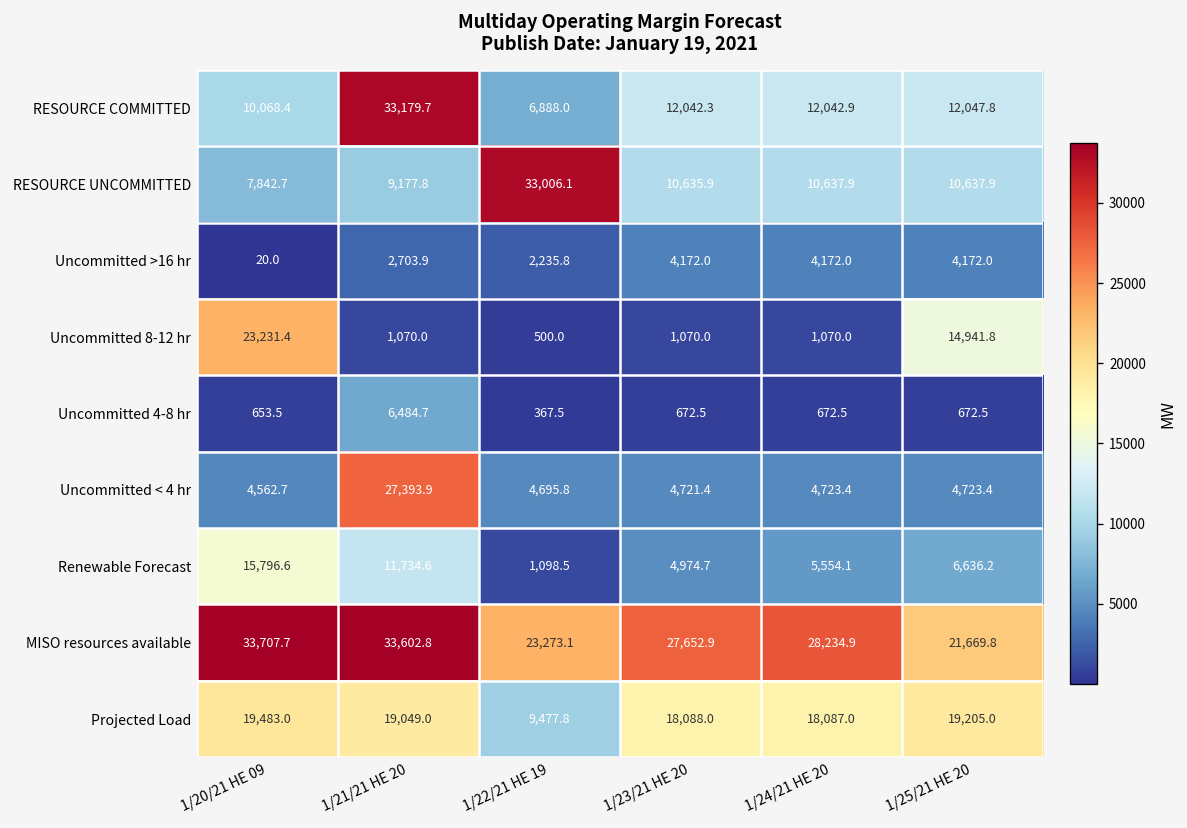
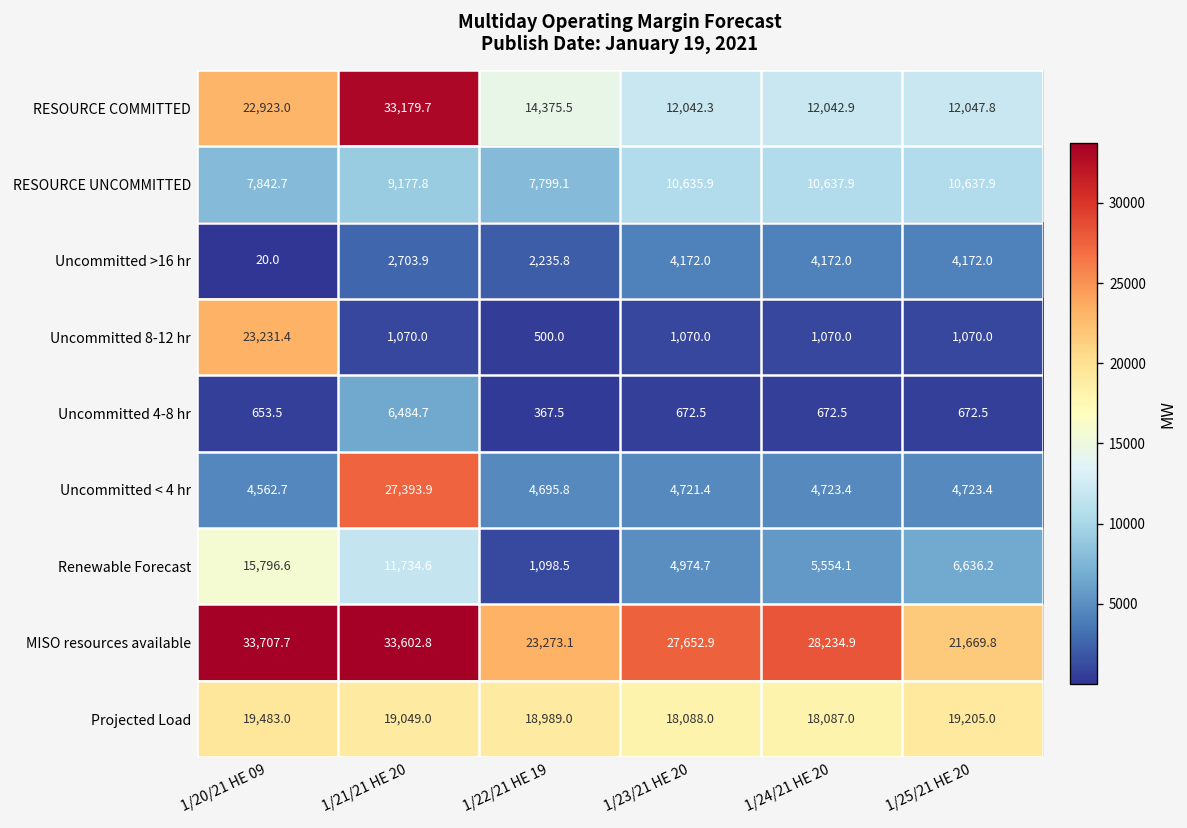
RESOURCE COMMITTED, 1/20/21 HE 09: 10,068.4 -> 22,923.0
RESOURCE COMMITTED, 1/22/21 HE 19: 6,888.0 -> 14,375.5
RESOURCE UNCOMMITTED, 1/22/21 HE 19: 33,006.1 -> 7,799.1
Uncommitted 8-12 hr, 1/25/21 HE 20: 14,941.8 -> 1,070.0
Projected Load, 1/22/21 HE 19: 9,477.8 -> 18,989.0
